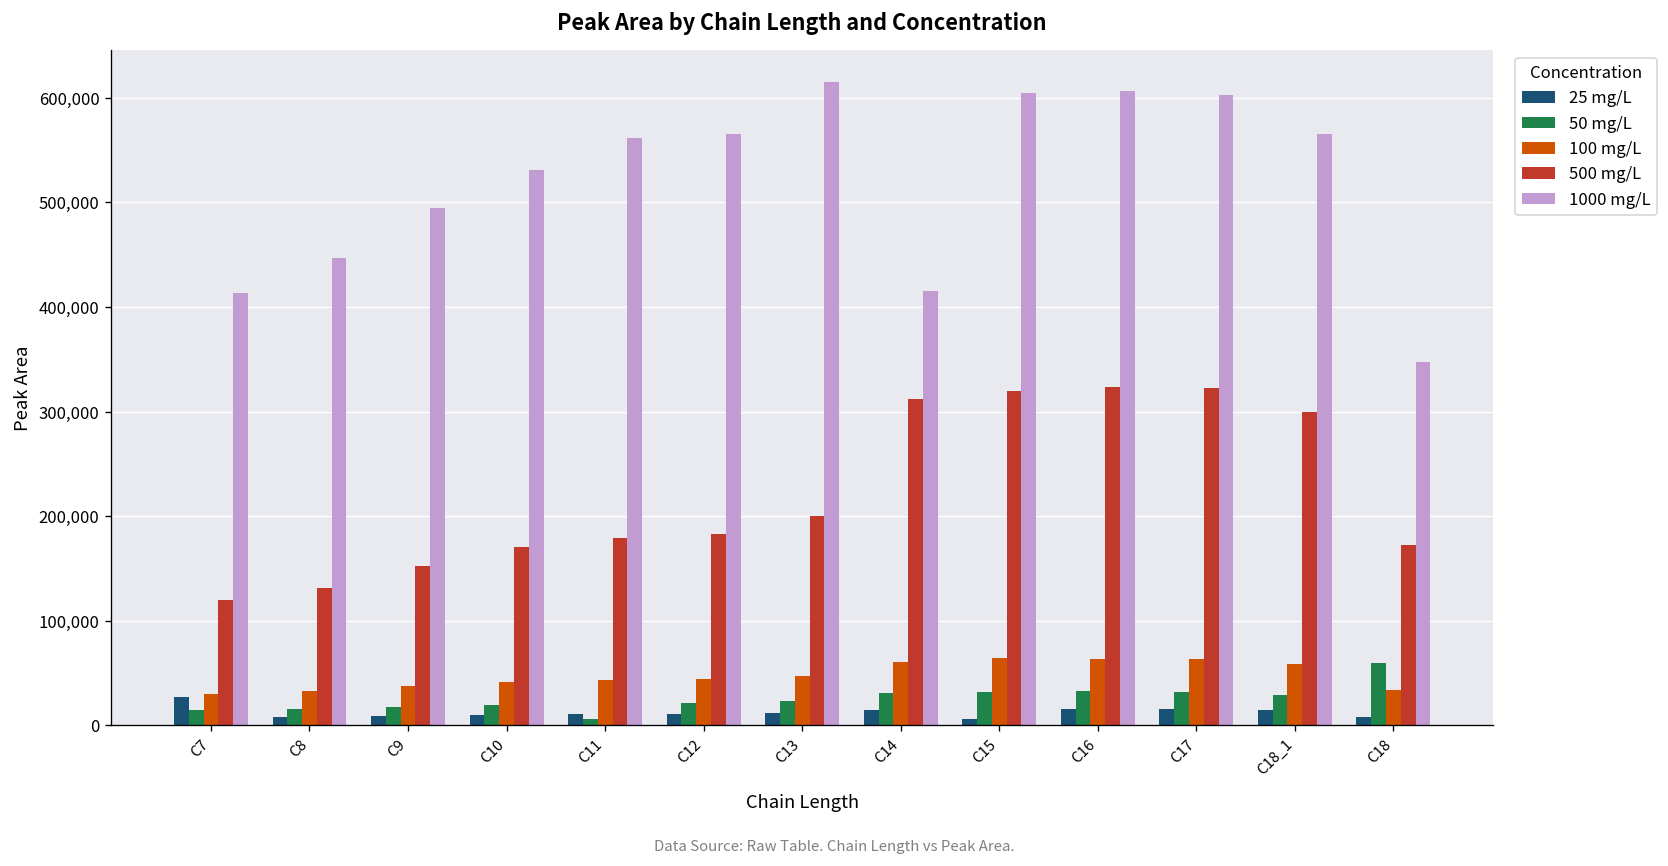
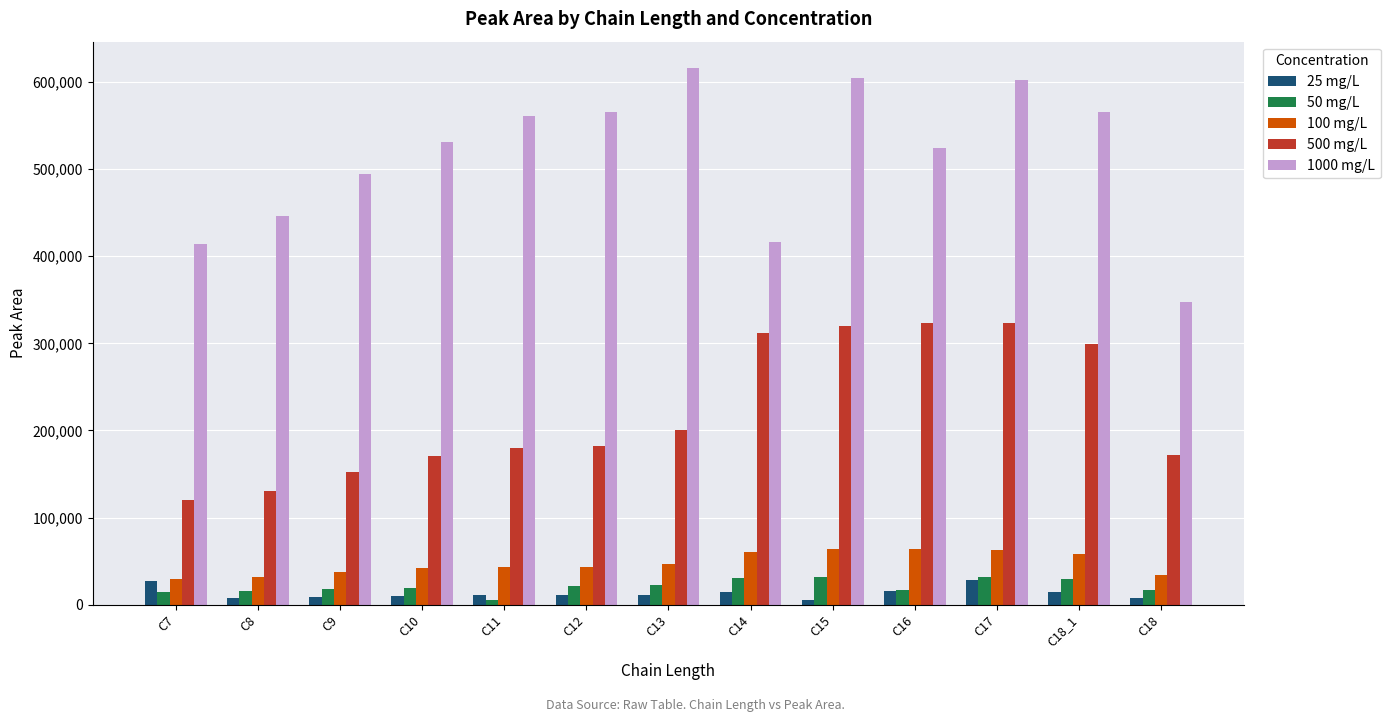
50 mg/L, C16: 30,000 -> 20,000
1000 mg/L, C16: 610,000 -> 520,000
25 mg/L, C17: 20,000 -> 30,000
50 mg/L, C18: 60,000 -> 20,000
